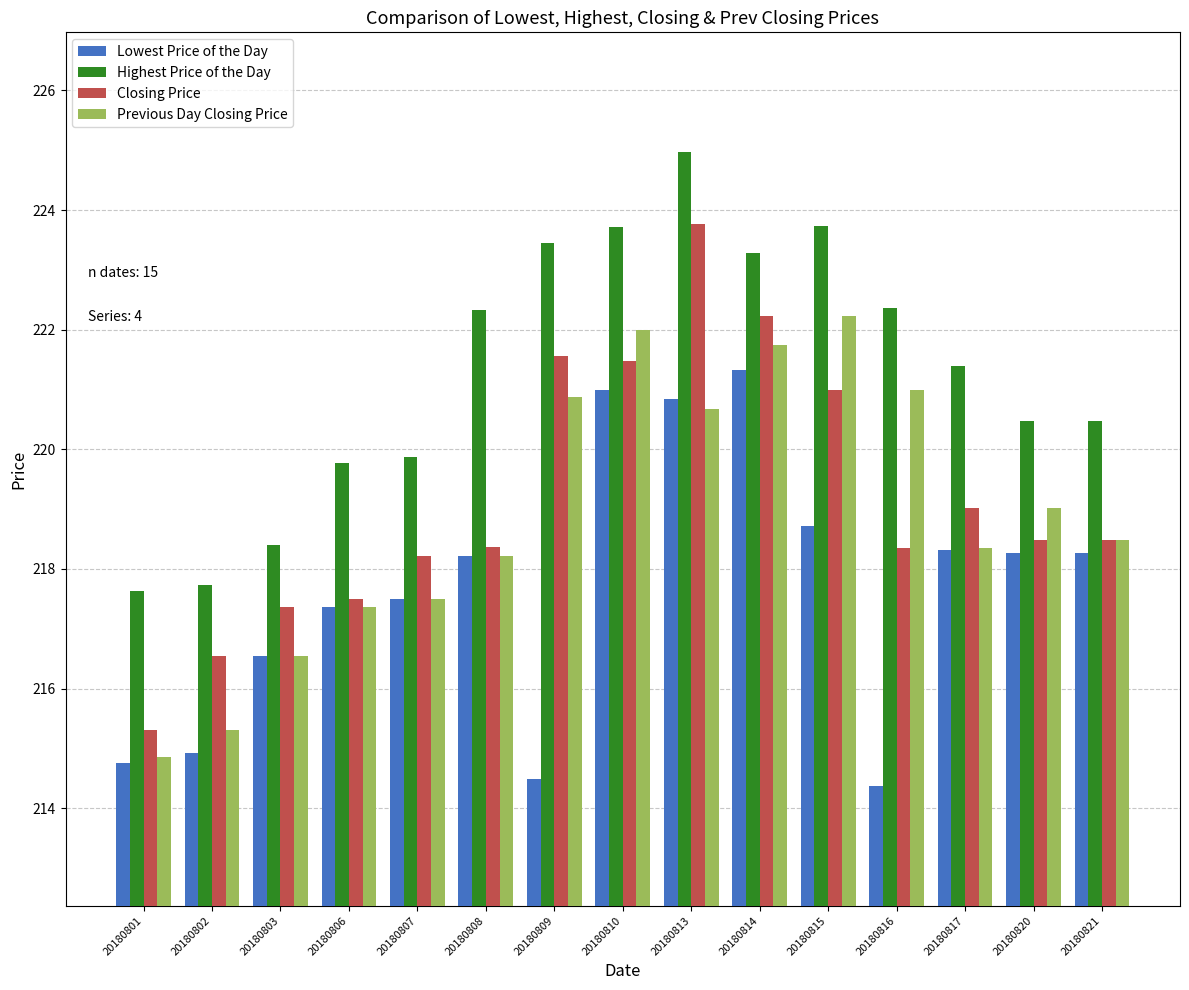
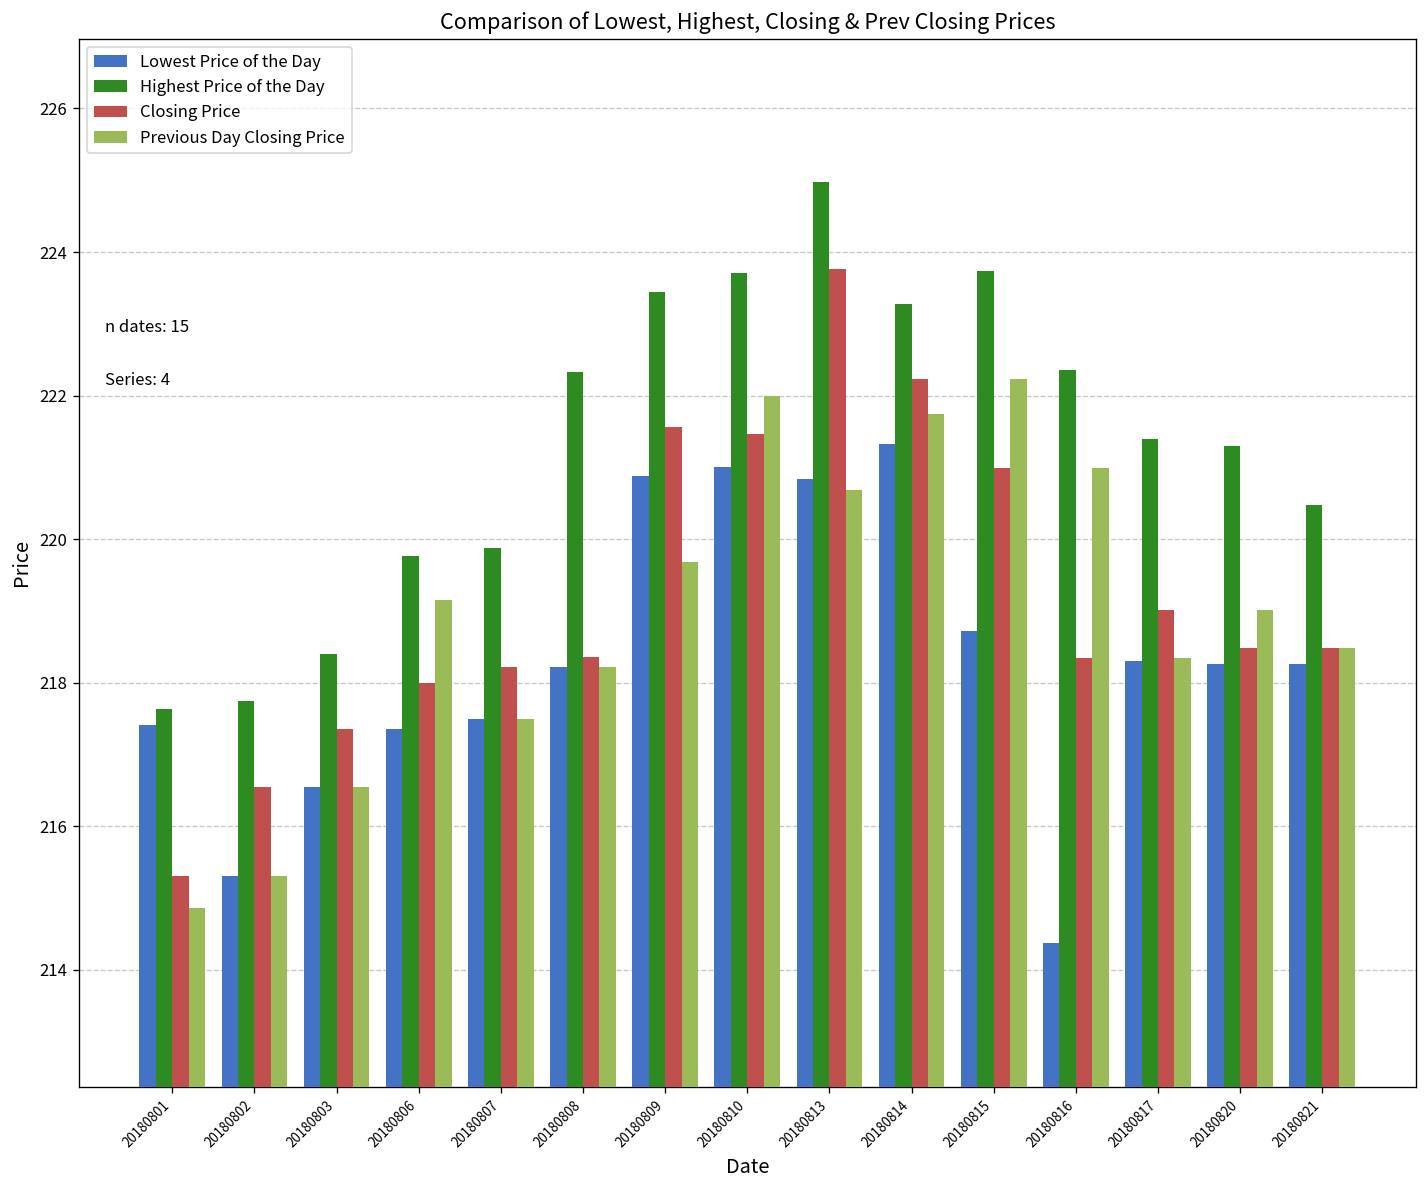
Lowest Price of the Day, 20180801: 214.8 -> 217.4
Lowest Price of the Day, 20180802: 214.9 -> 215.3
Closing Price, 20180806: 217.5 -> 218.0
Previous Day Closing Price, 20180806: 217.4 -> 219.2
Lowest Price of the Day, 20180809: 214.5 -> 220.9
Previous Day Closing Price, 20180809: 220.9 -> 219.7
Highest Price of the Day, 20180820: 220.5 -> 221.3
